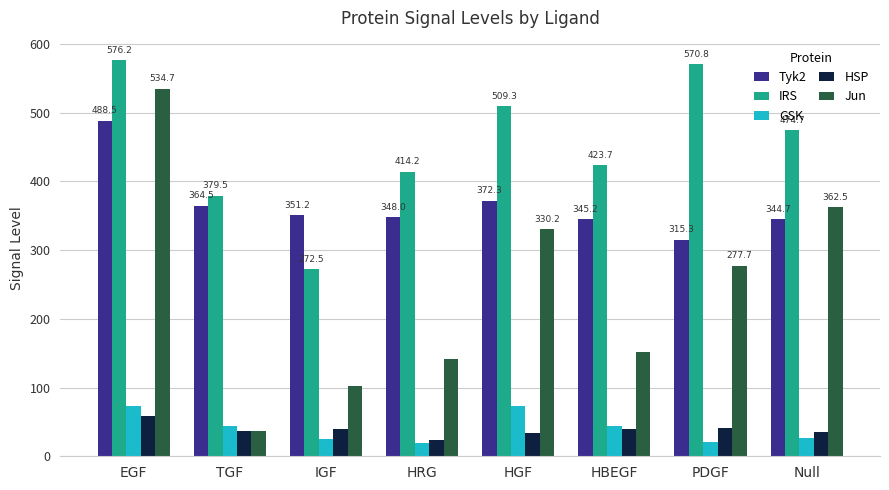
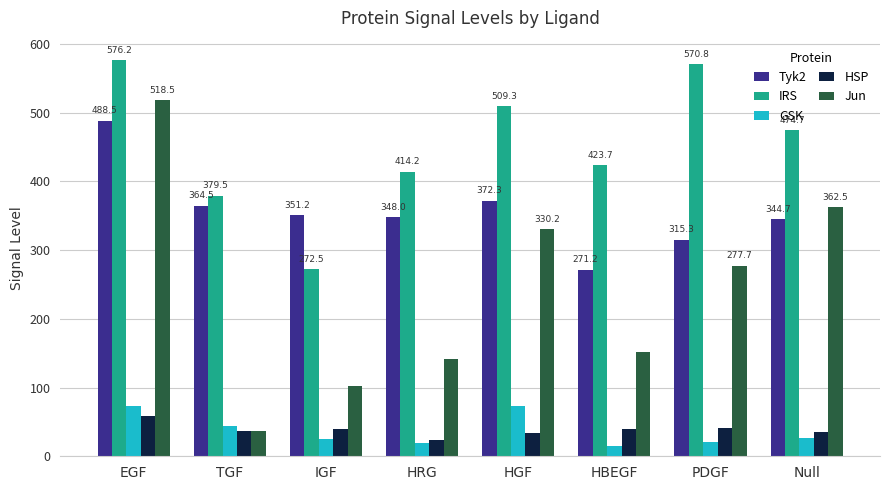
Jun, EGF: 534.7 -> 518.5
Tyk2, HBEGF: 345.2 -> 271.2
GSK, HBEGF: 40 -> 10
